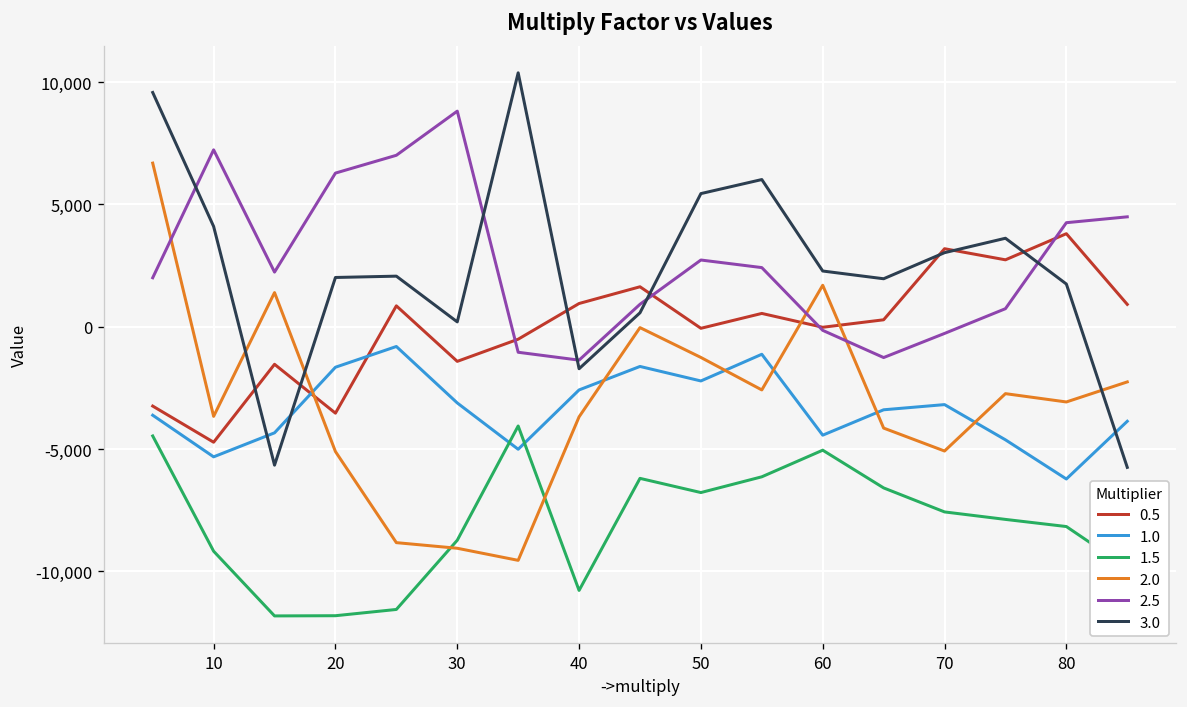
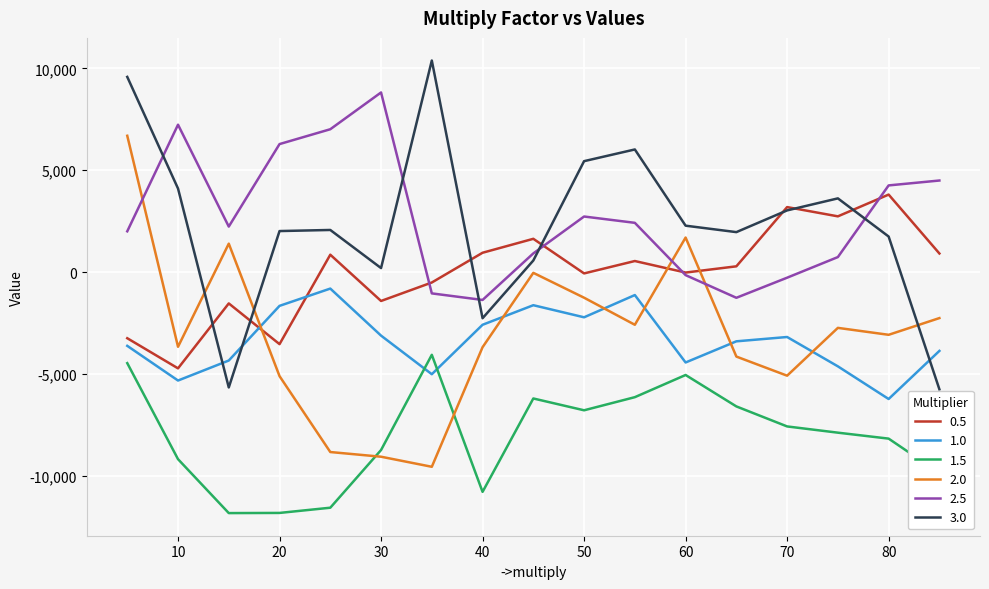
3.0, 40: -1,700 -> -2,300
